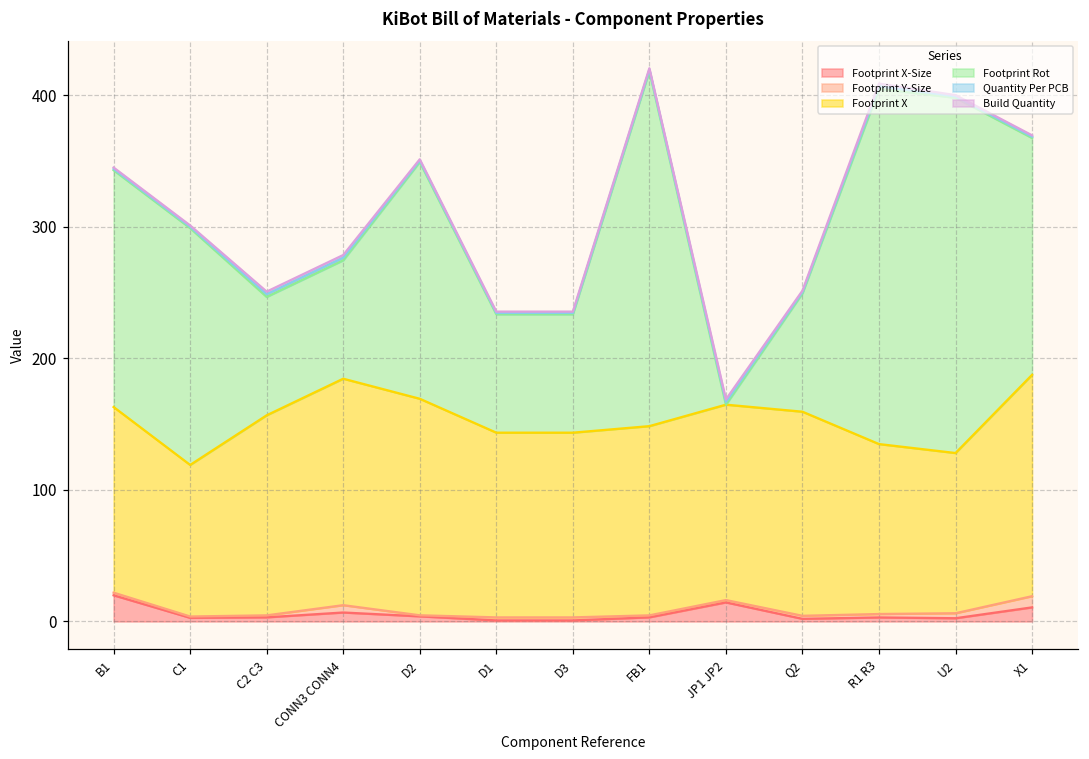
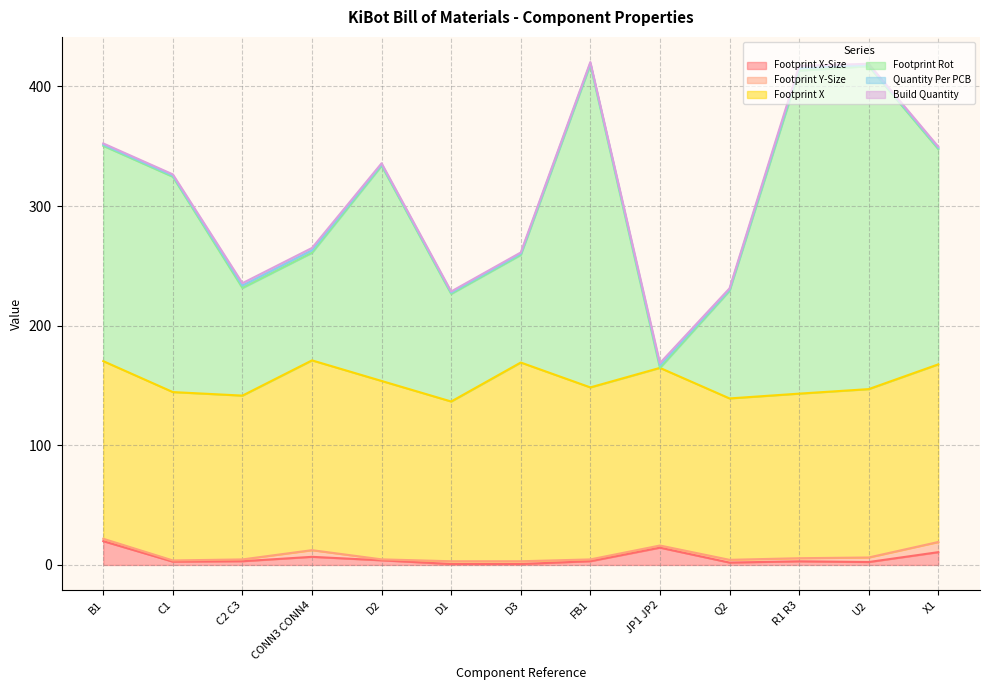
Footprint X, B1: 141 -> 149
Footprint X, C1: 115 -> 141
Footprint X, C2 C3: 152 -> 137
Footprint X, CONN3 CONN4: 172 -> 159
Footprint X, D2: 165 -> 149
Footprint X, D1: 140 -> 134
Footprint X, D3: 140 -> 166
Footprint X, Q2: 155 -> 135
Footprint X, R1 R3: 129 -> 138
Footprint X, U2: 122 -> 141
Footprint X, X1: 168 -> 149
